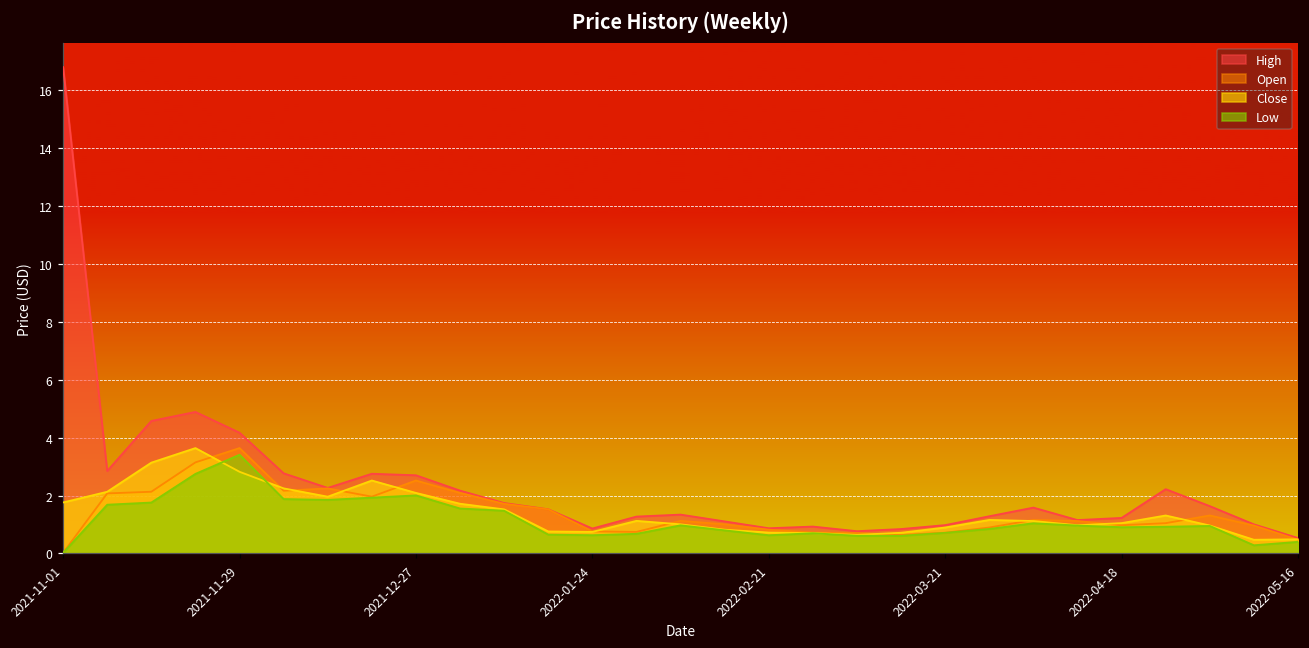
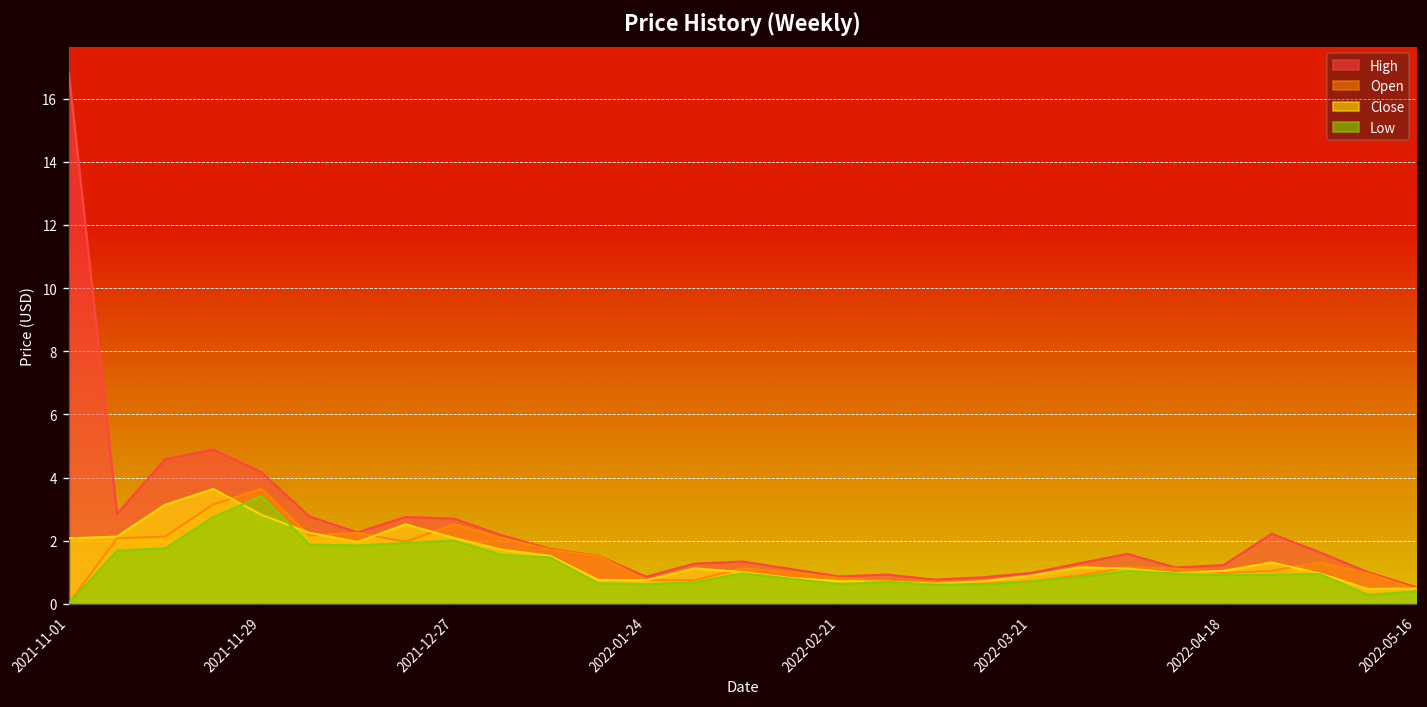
Close, 2021-11-01: 1.8 -> 2.1
